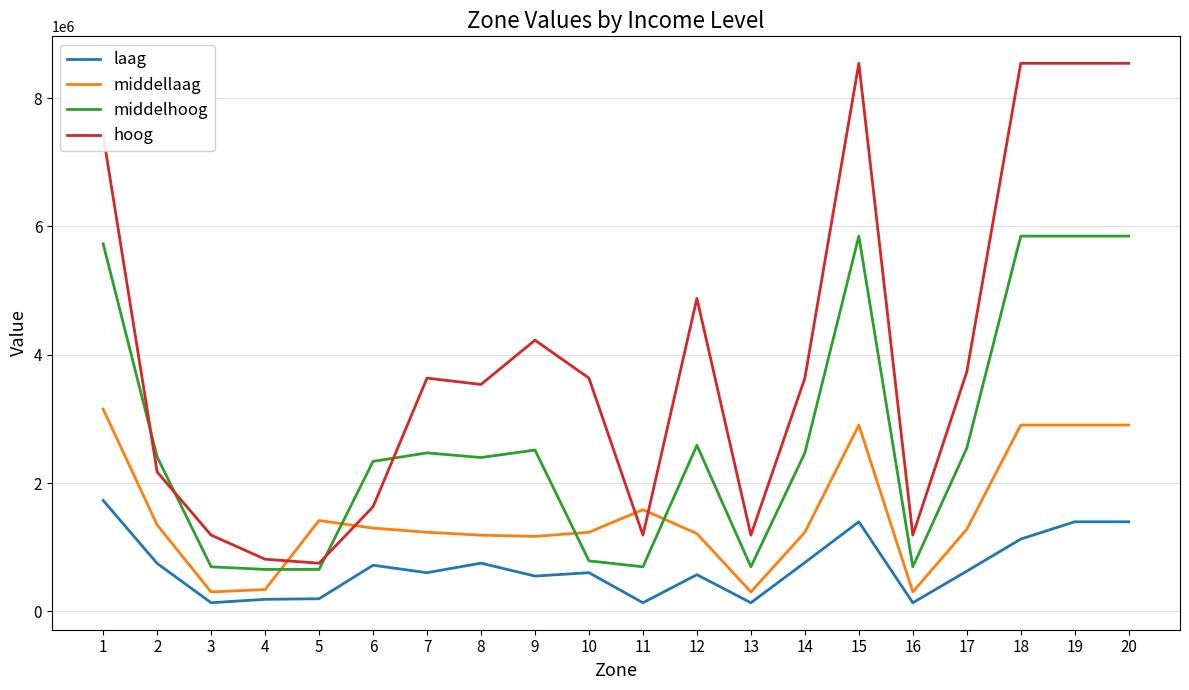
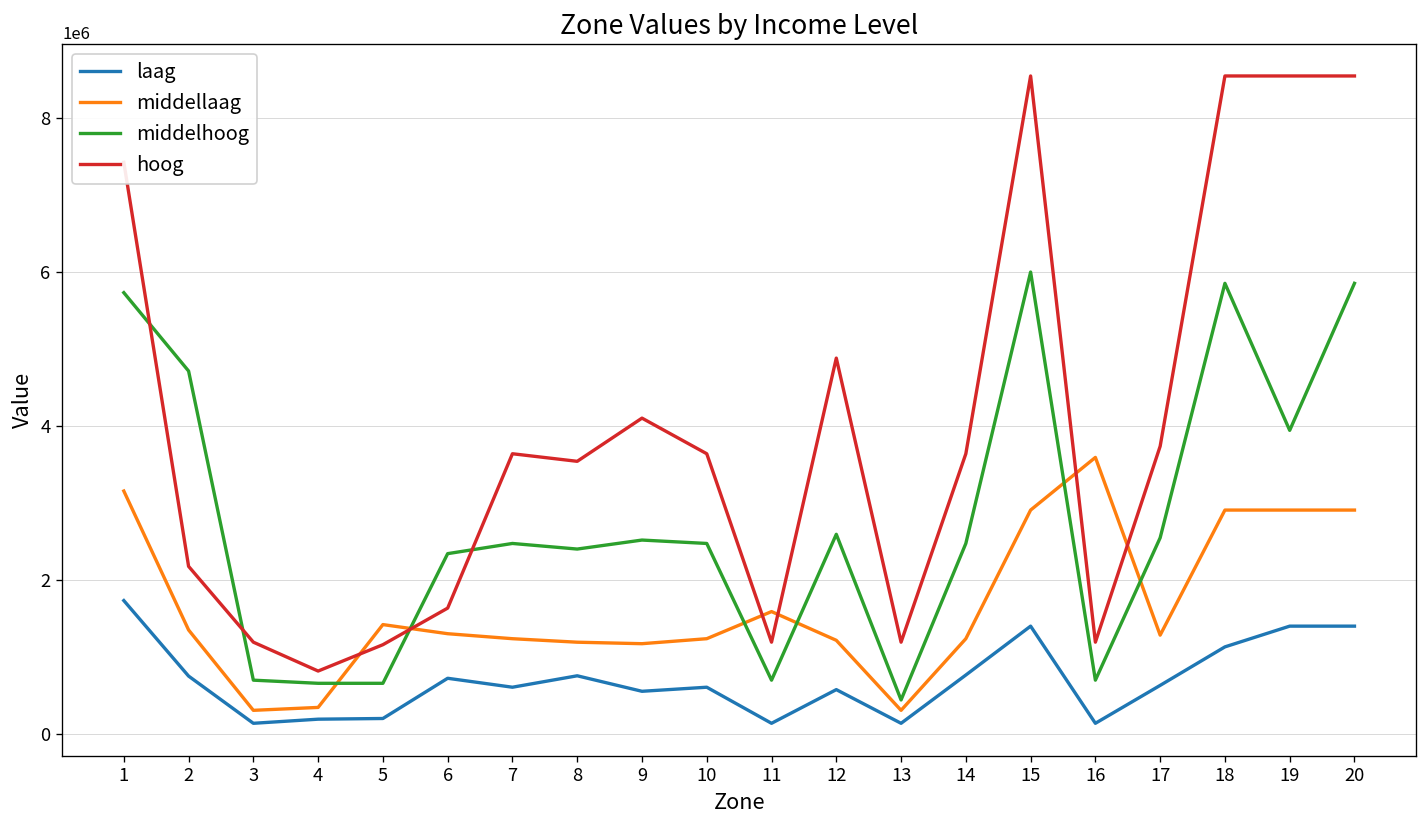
middelhoog, 2: 2400000 -> 4700000
hoog, 5: 800000 -> 1200000
hoog, 9: 4200000 -> 4100000
middelhoog, 10: 800000 -> 2500000
middelhoog, 13: 700000 -> 400000
middelhoog, 15: 5800000 -> 6000000
middellaag, 16: 300000 -> 3600000
middelhoog, 19: 5800000 -> 3900000
